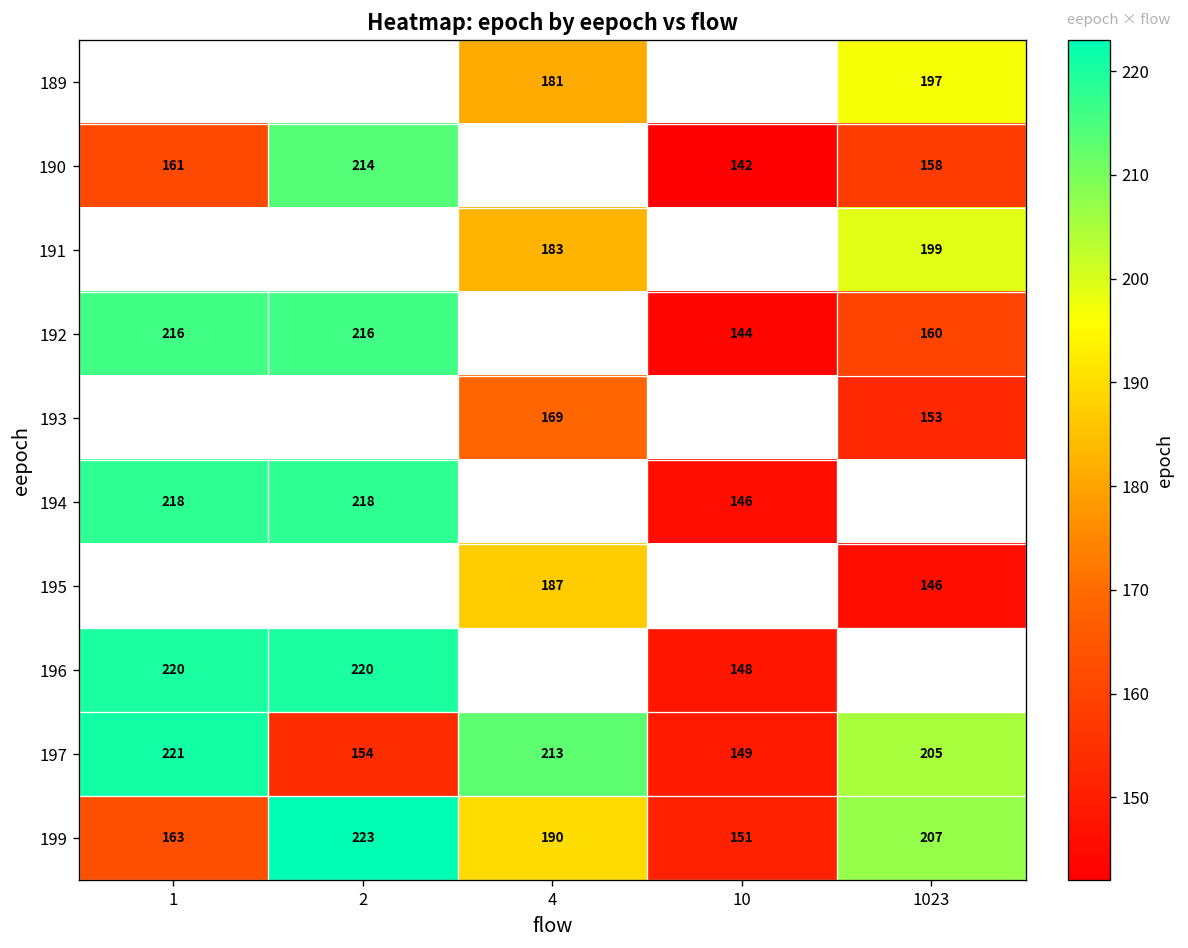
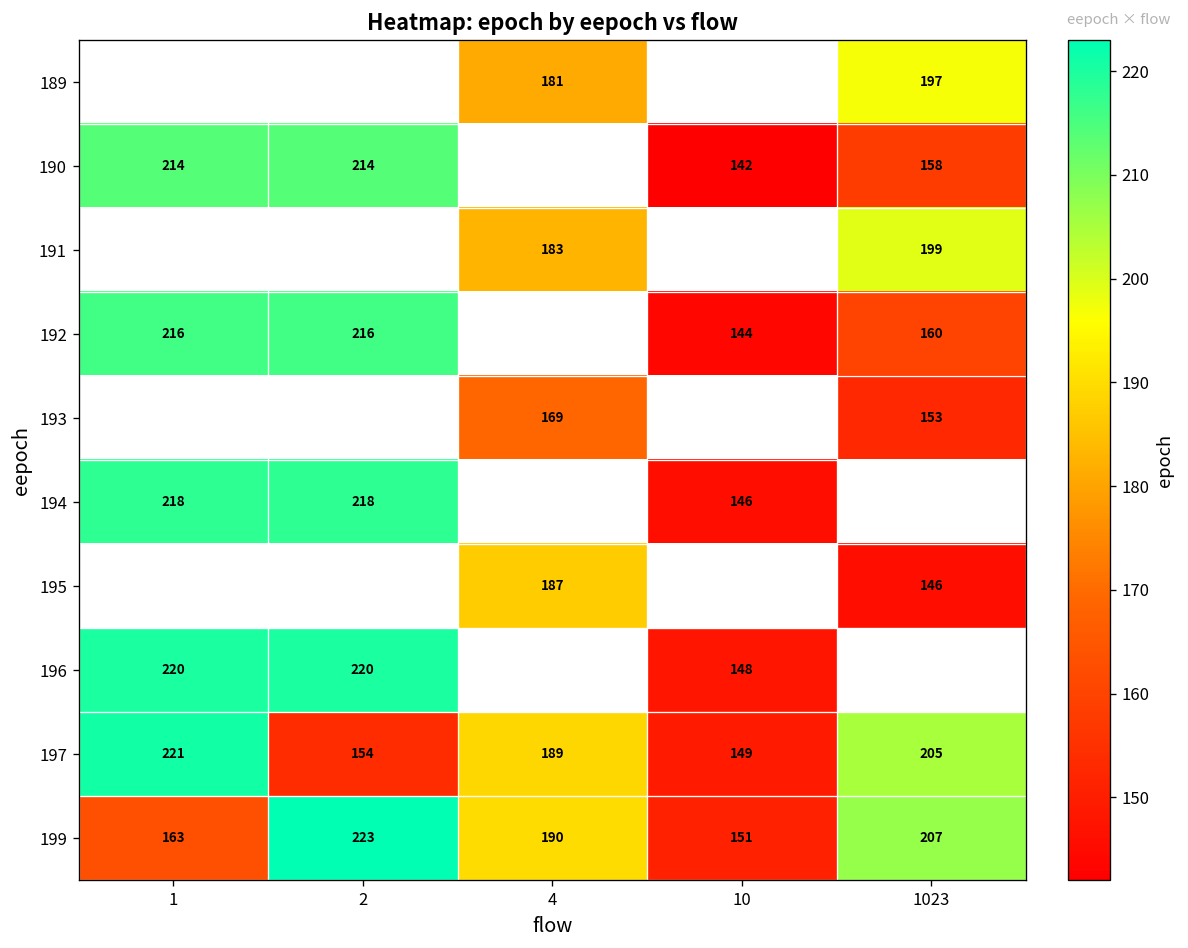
190, 1: 161 -> 214
197, 4: 213 -> 189
